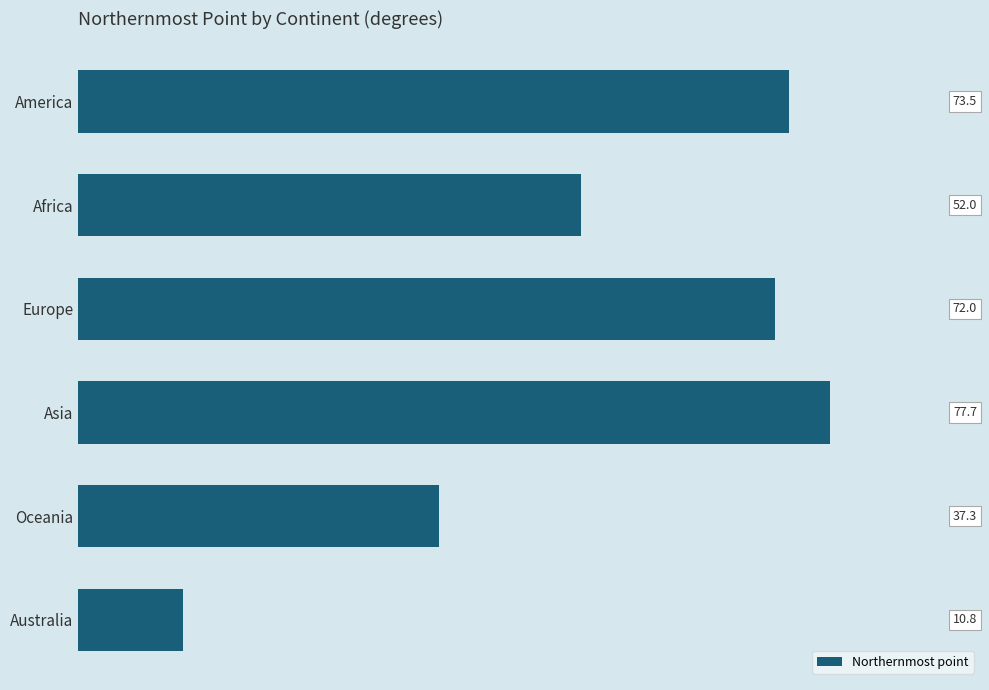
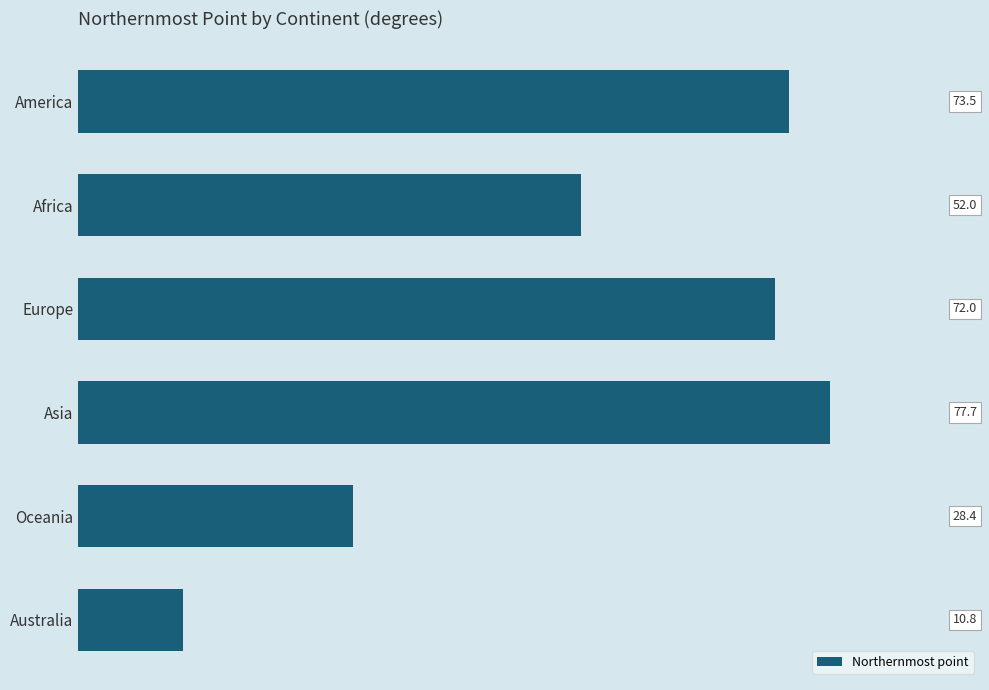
Oceania: 37.3 -> 28.4
